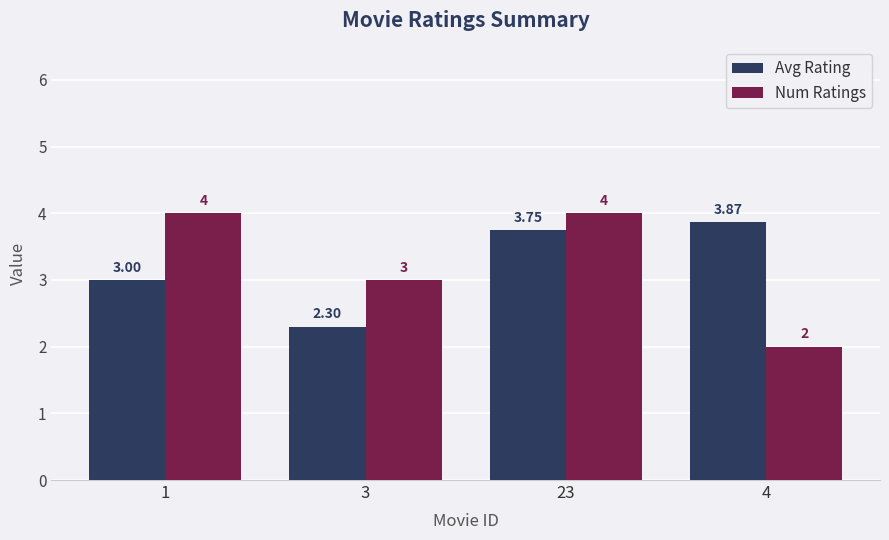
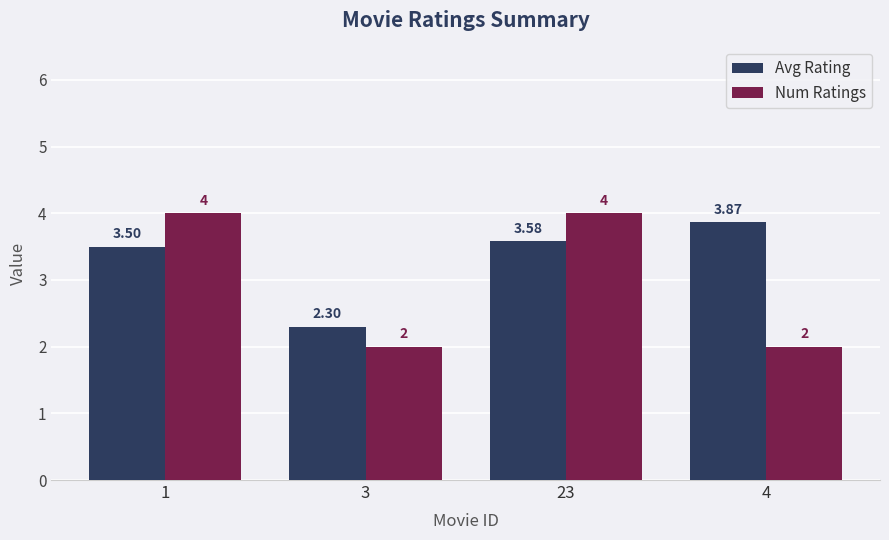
Avg Rating, 1: 3.00 -> 3.50
Num Ratings, 3: 3 -> 2
Avg Rating, 23: 3.75 -> 3.58
